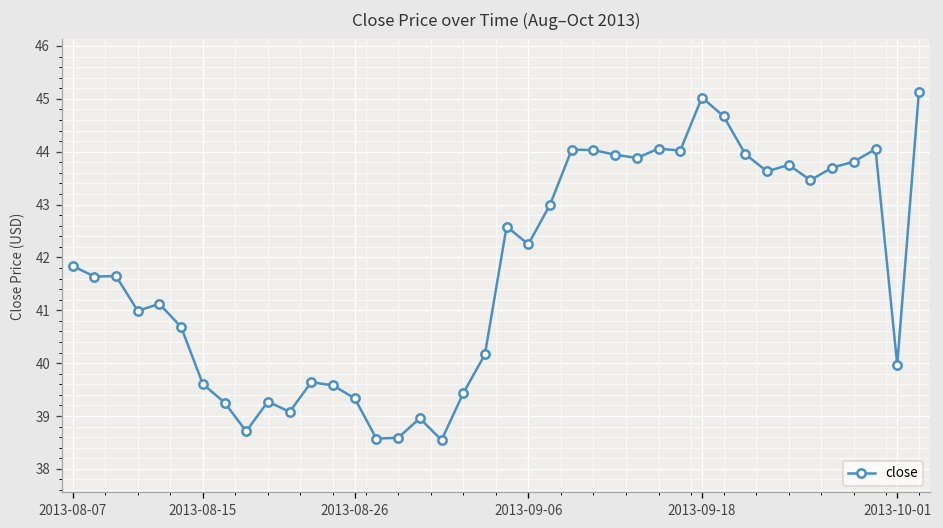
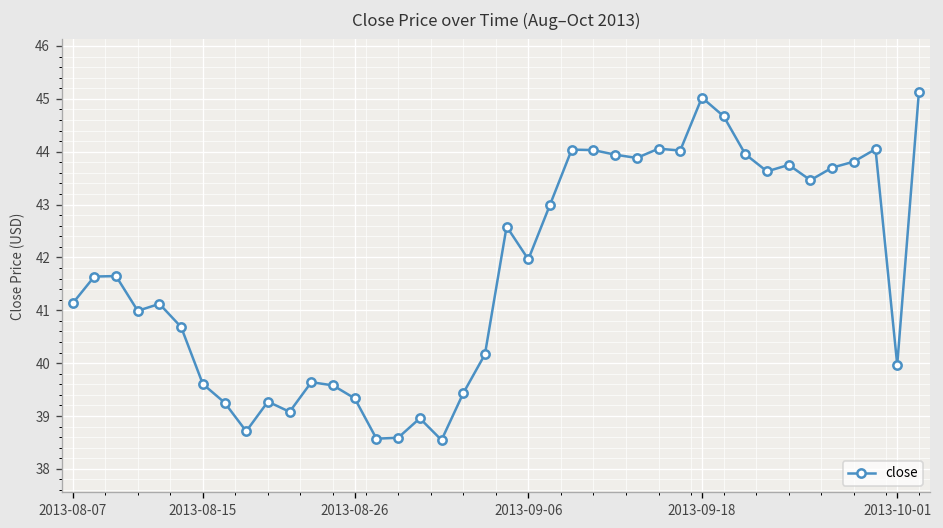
2013-08-07: 41.8 -> 41.1
2013-09-06: 42.2 -> 42.0
